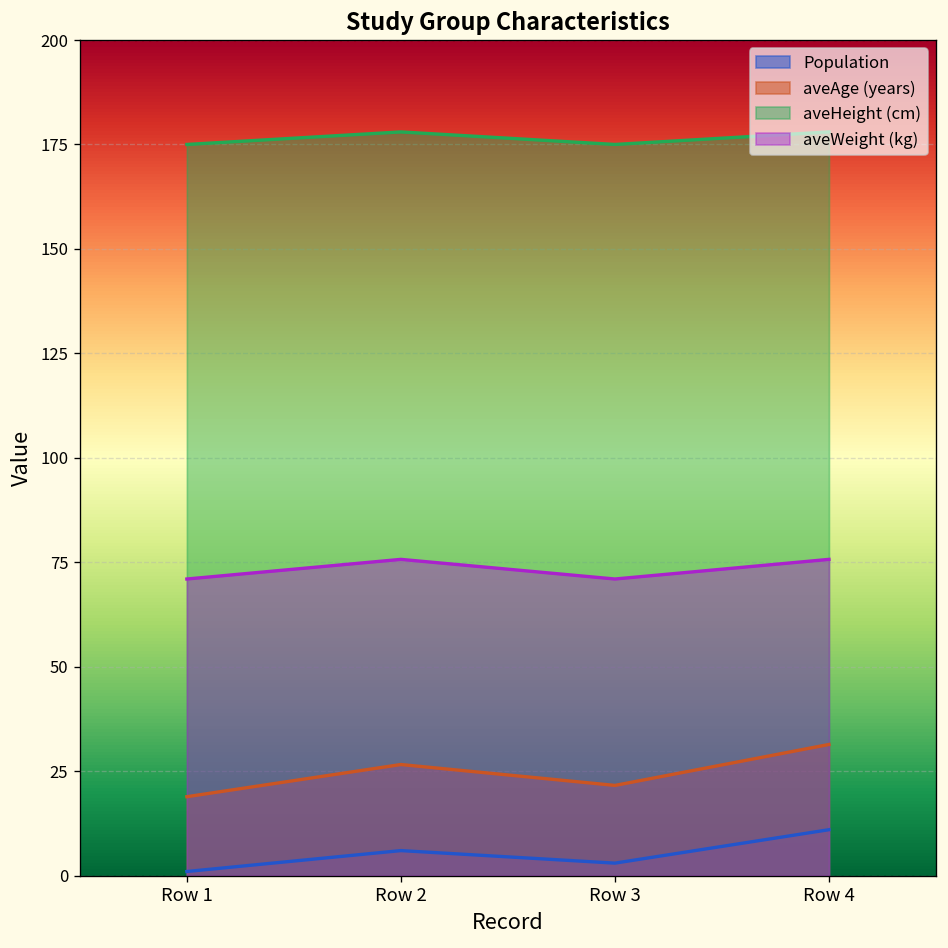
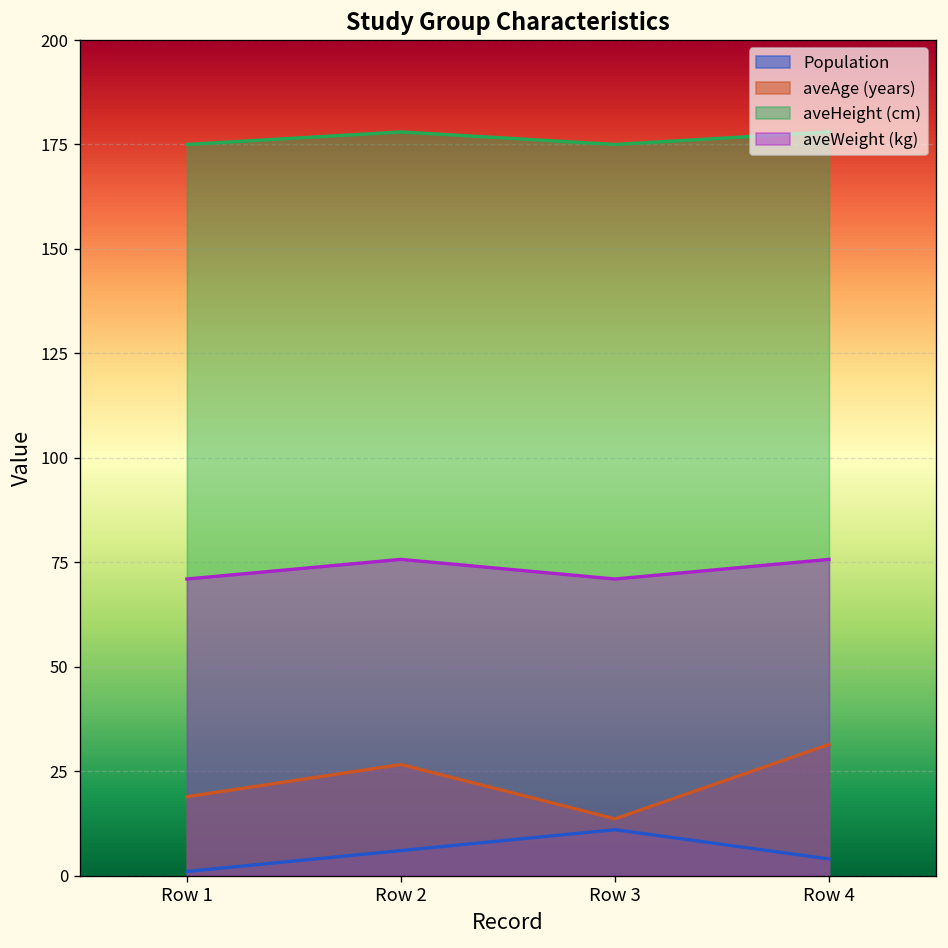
Population, Row 3: 3 -> 11
aveAge (years), Row 3: 22 -> 14
Population, Row 4: 11 -> 4
